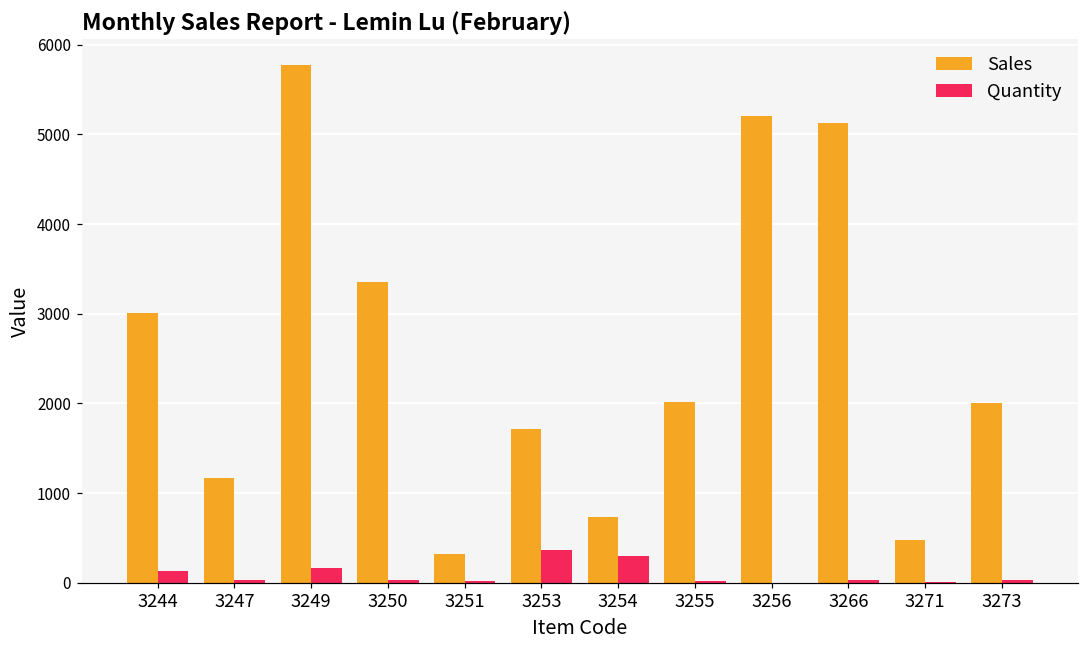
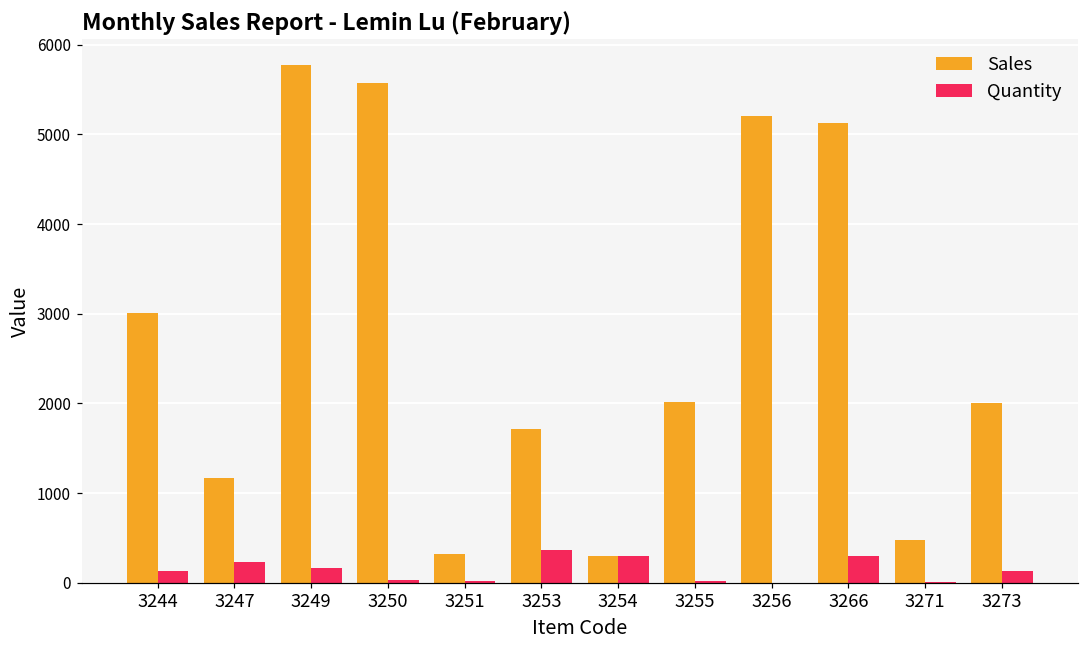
Quantity, 3247: 0 -> 200
Sales, 3250: 3400 -> 5600
Sales, 3254: 700 -> 300
Quantity, 3266: 0 -> 300
Quantity, 3273: 0 -> 100
